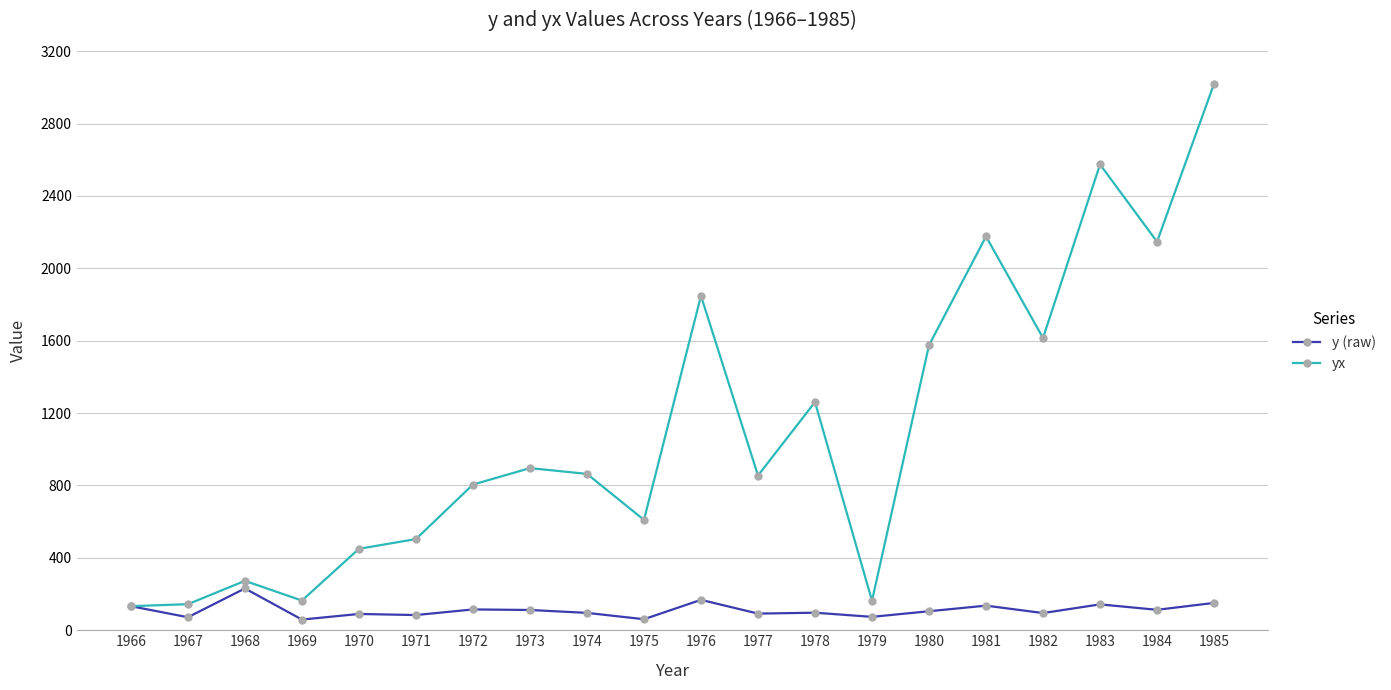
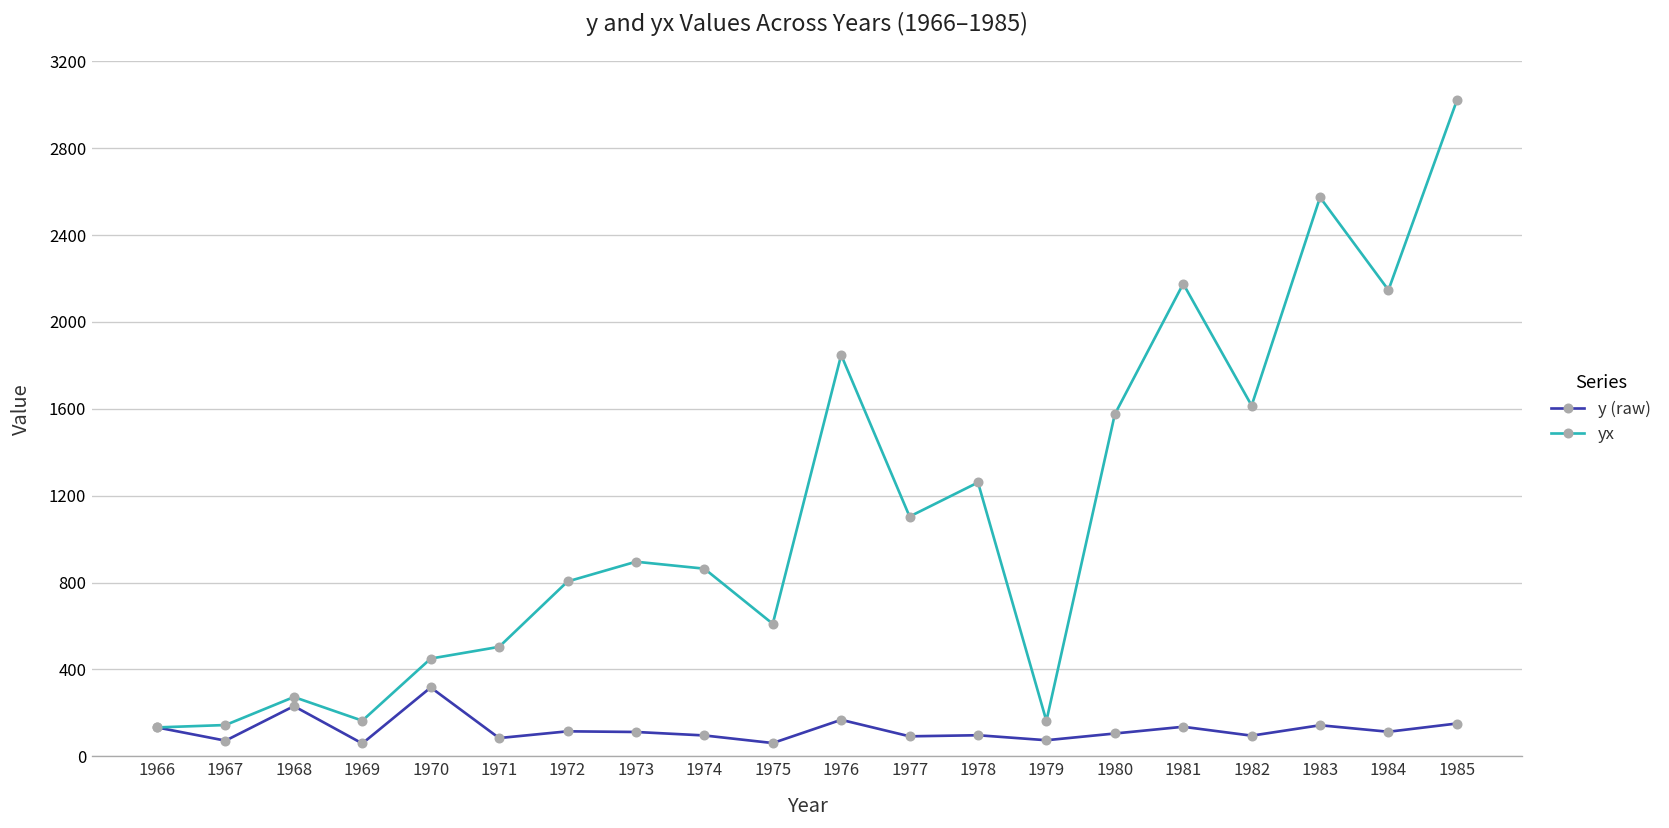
y (raw), 1970: 90 -> 320
yx, 1977: 860 -> 1100
